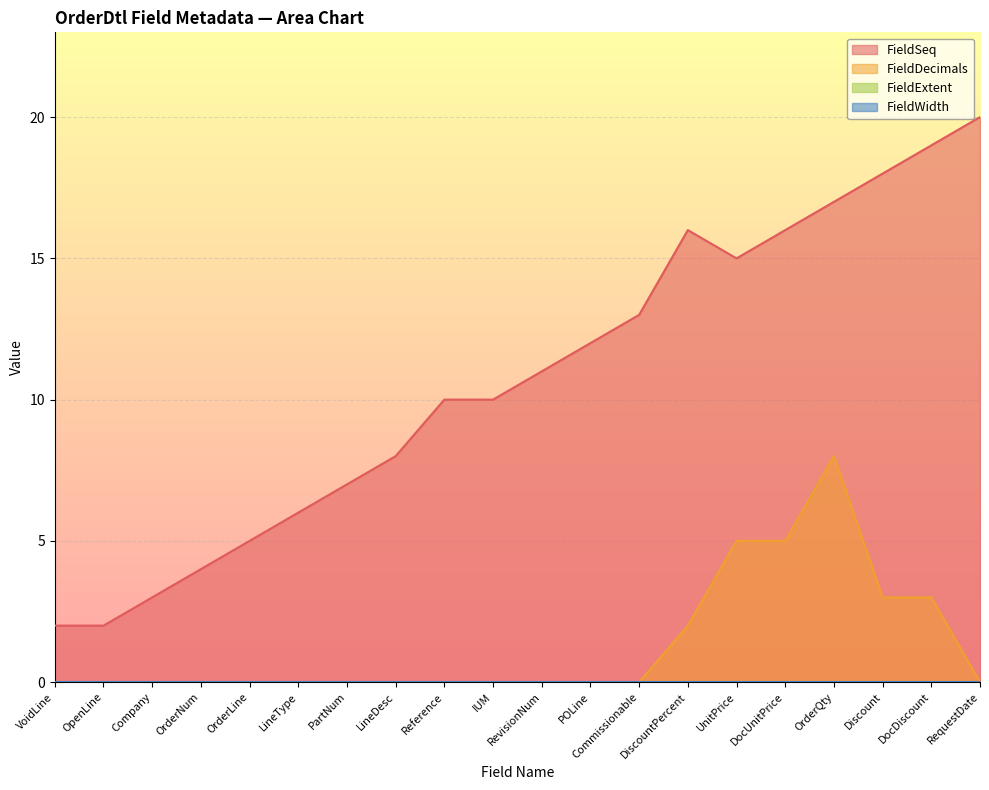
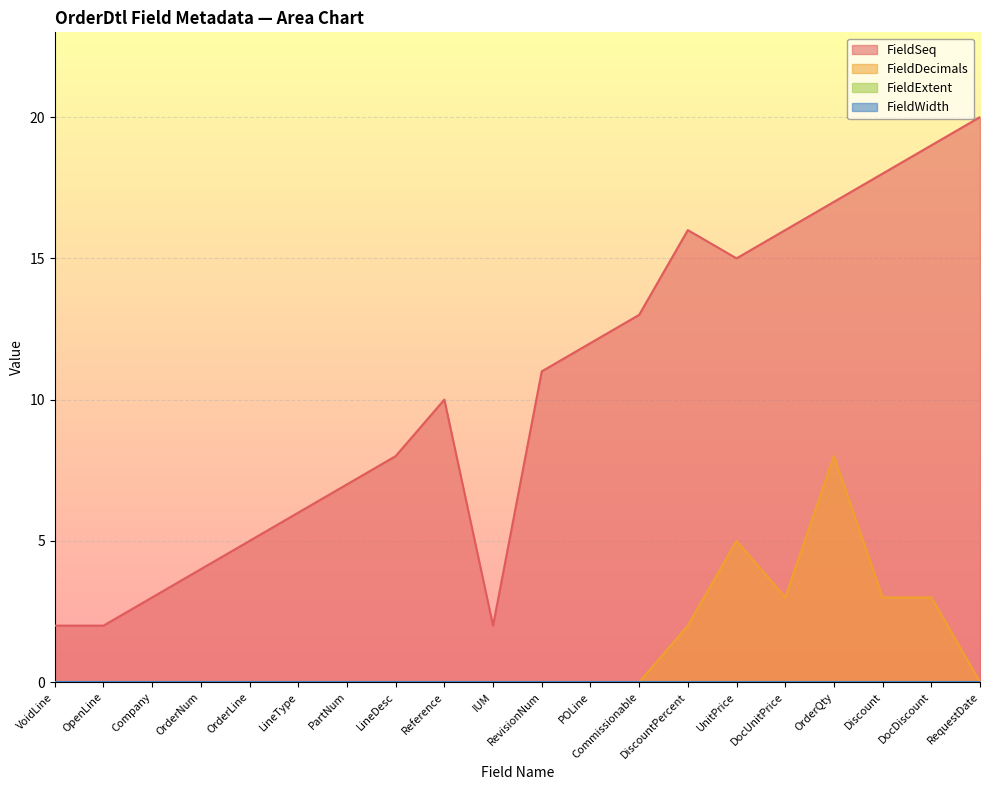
FieldSeq, IUM: 10 -> 2
FieldDecimals, DocUnitPrice: 5 -> 3
